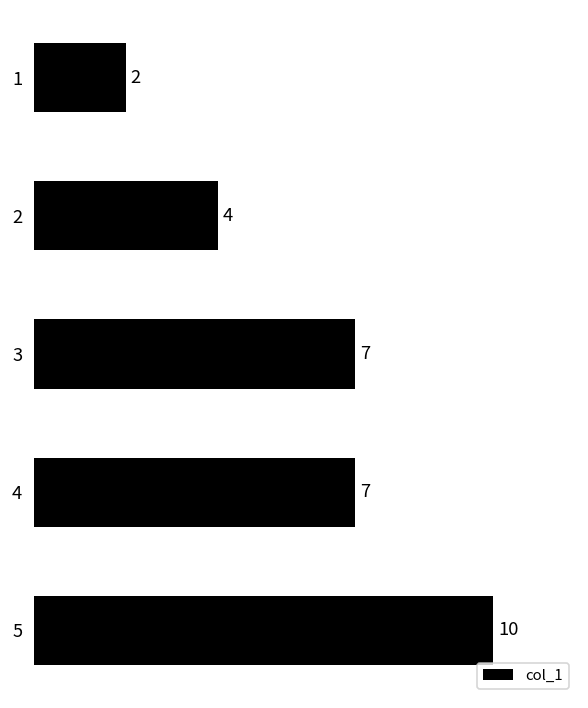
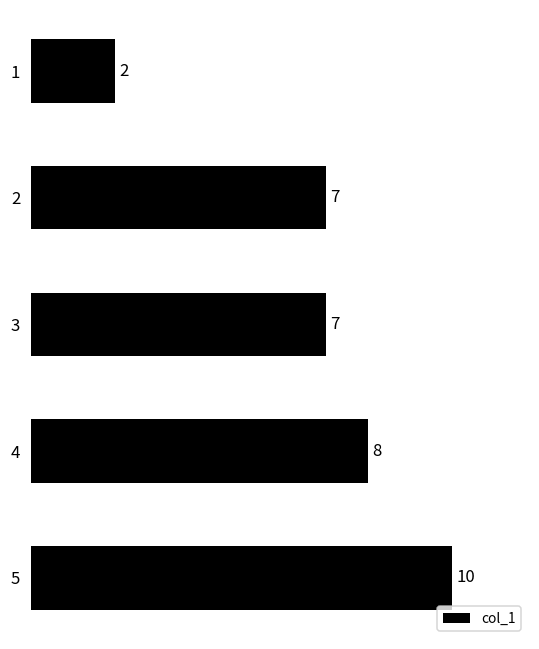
2: 4 -> 7
4: 7 -> 8
